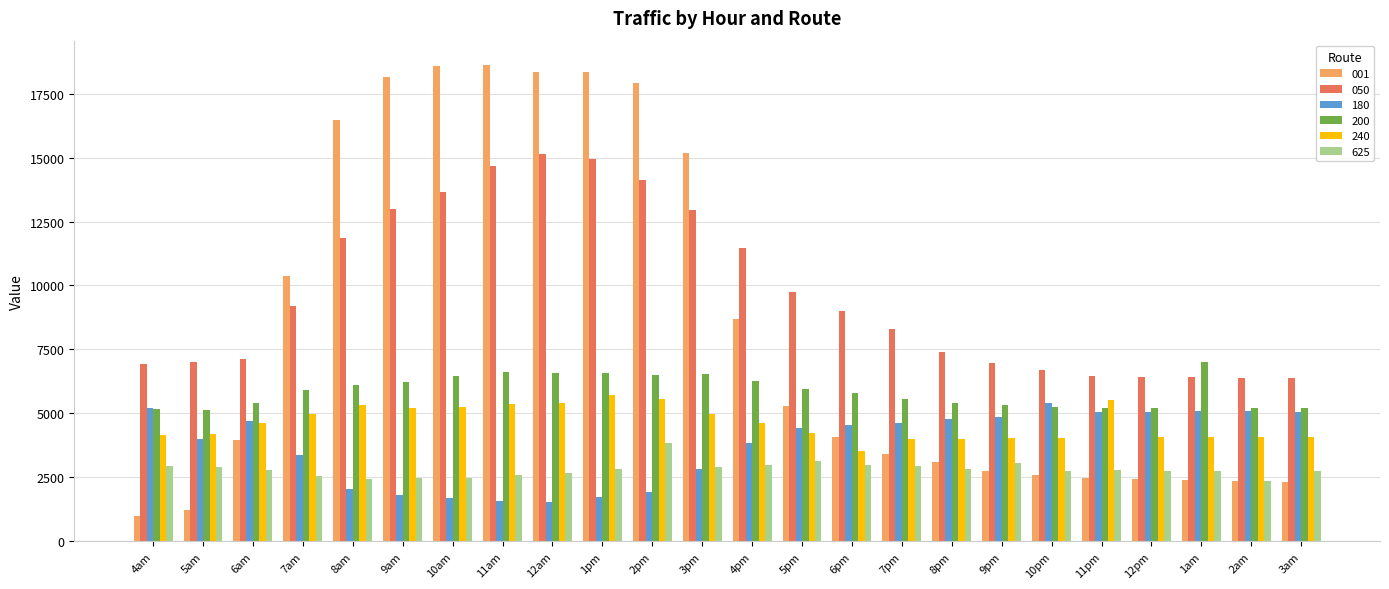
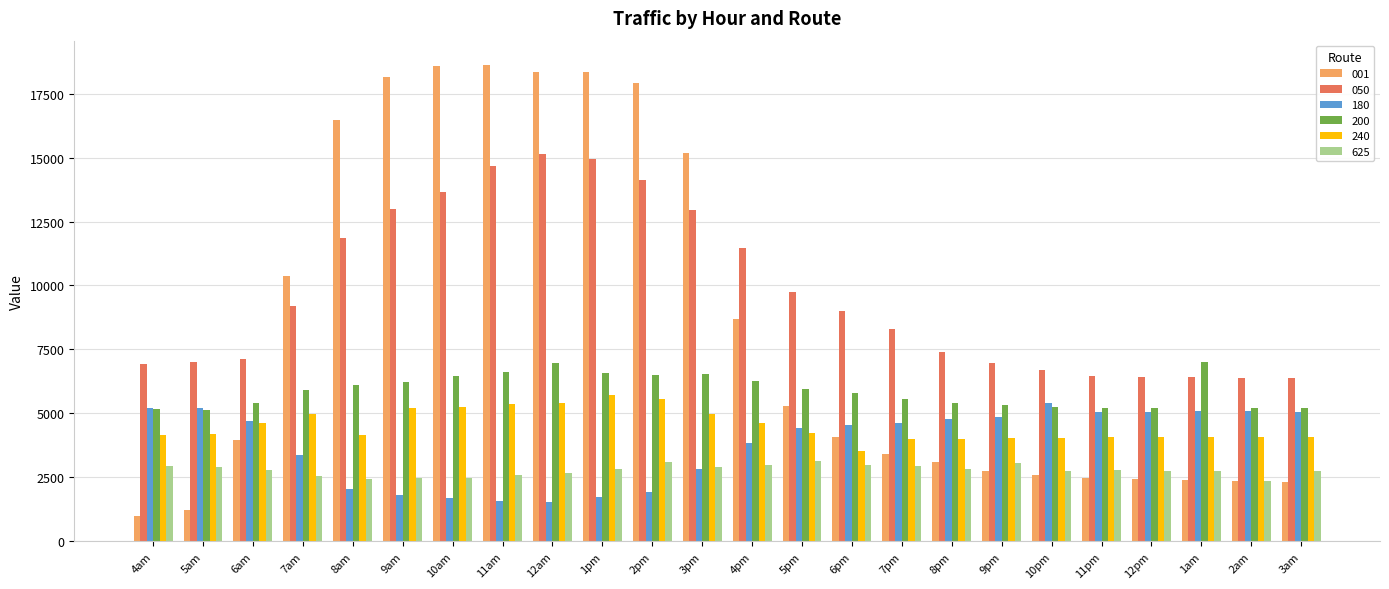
180, 5am: 4000 -> 5200
240, 8am: 5300 -> 4100
200, 12am: 6600 -> 7000
625, 2pm: 3900 -> 3100
240, 11pm: 5500 -> 4100
